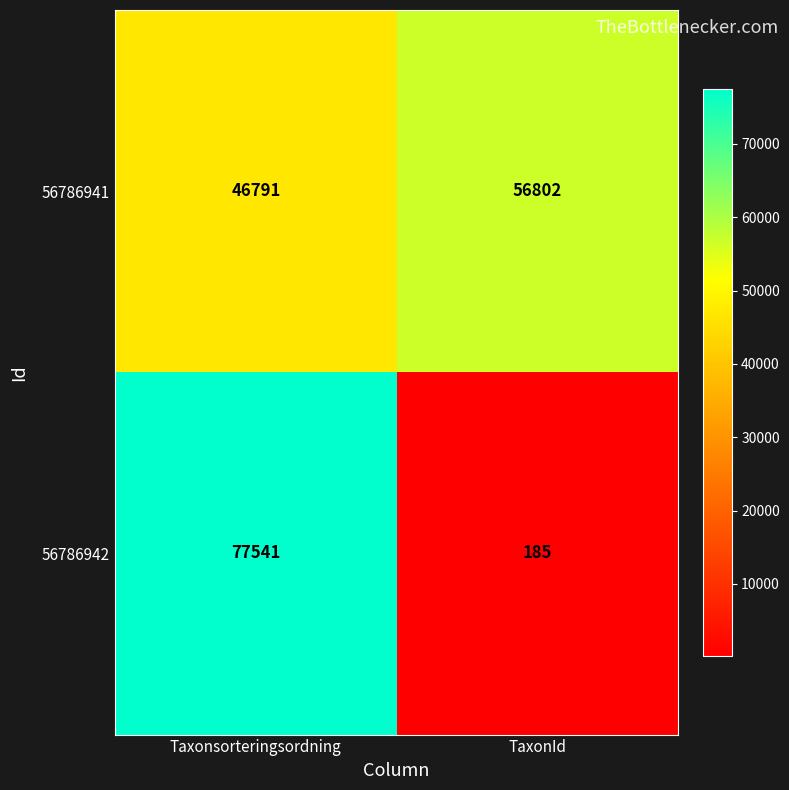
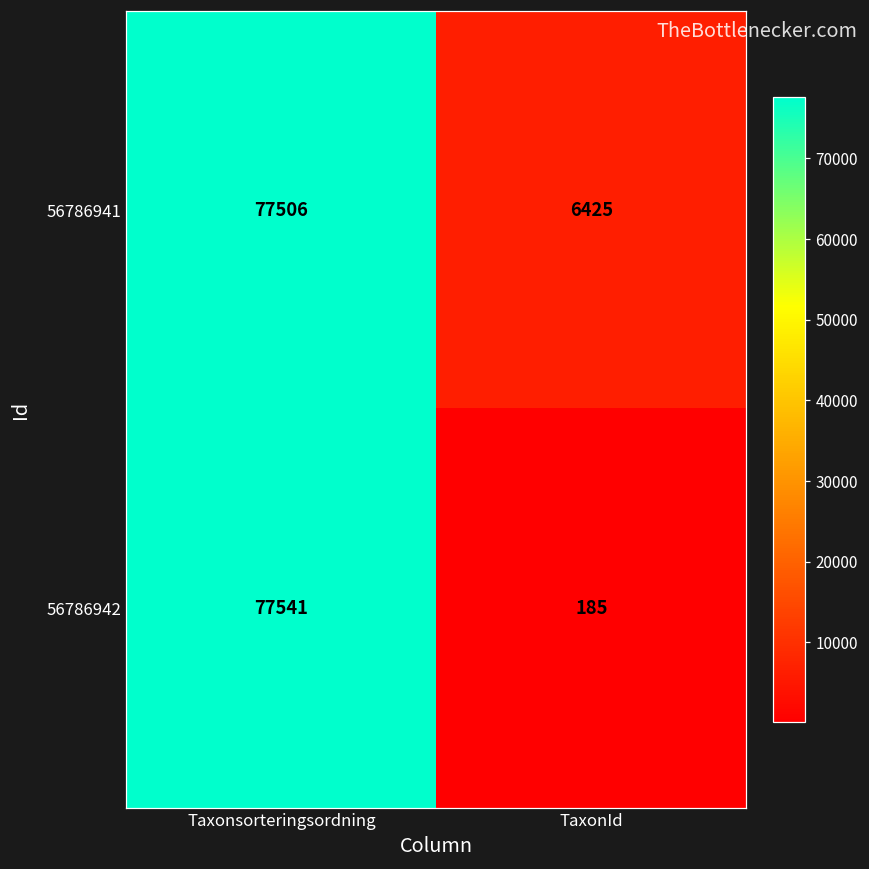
56786941, Taxonsorteringsordning: 46791 -> 77506
56786941, TaxonId: 56802 -> 6425
